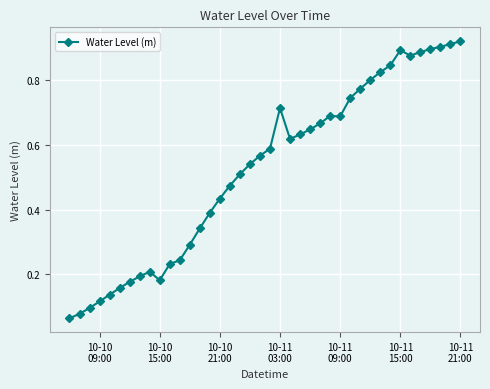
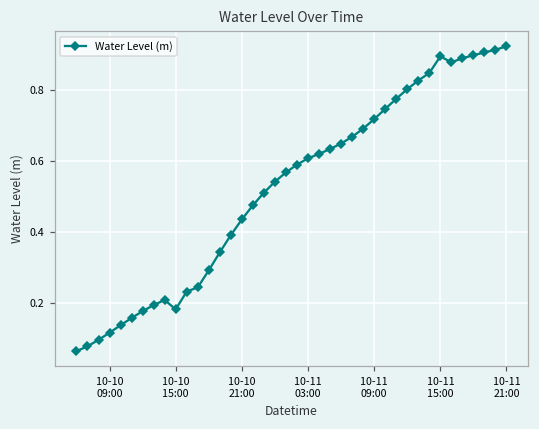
10-11 03:00: 0.71 -> 0.61
10-11 09:00: 0.69 -> 0.72
